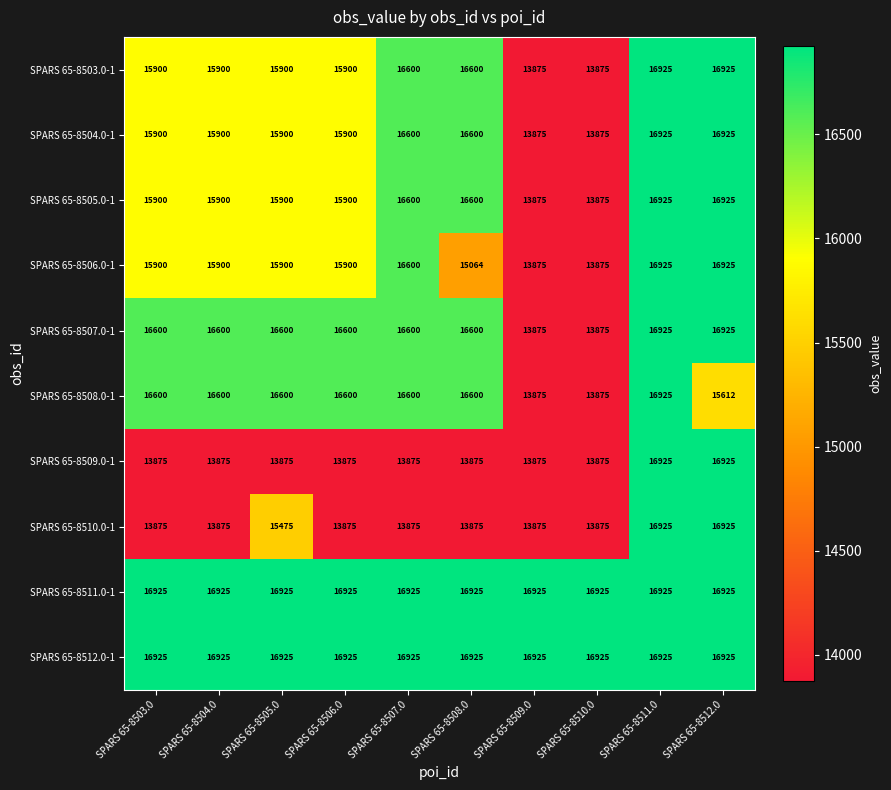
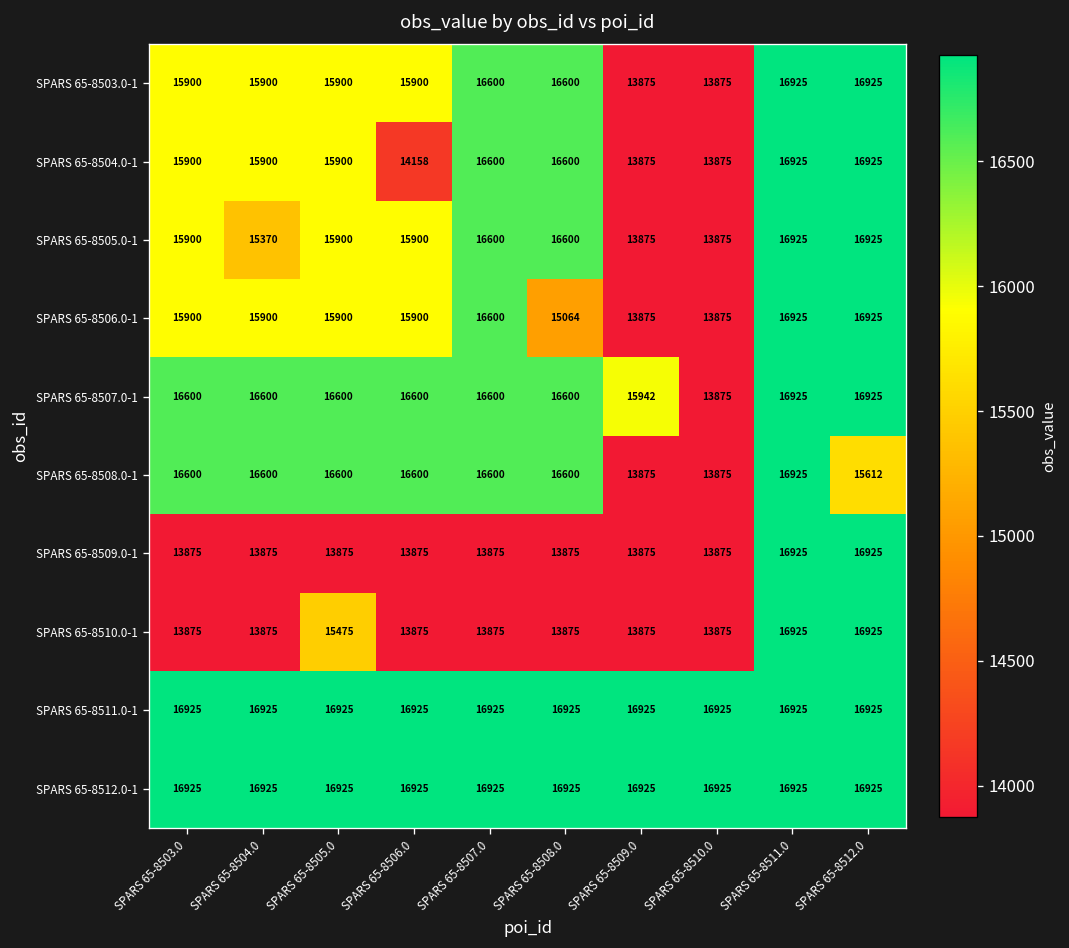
SPARS 65-8504.0-1, SPARS 65-8506.0: 15900 -> 14158
SPARS 65-8505.0-1, SPARS 65-8504.0: 15900 -> 15370
SPARS 65-8507.0-1, SPARS 65-8509.0: 13875 -> 15942
